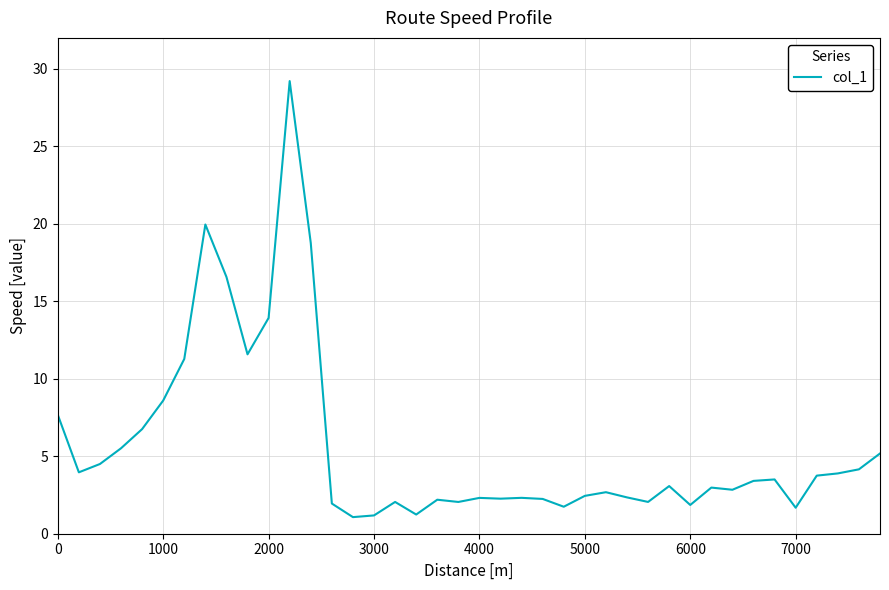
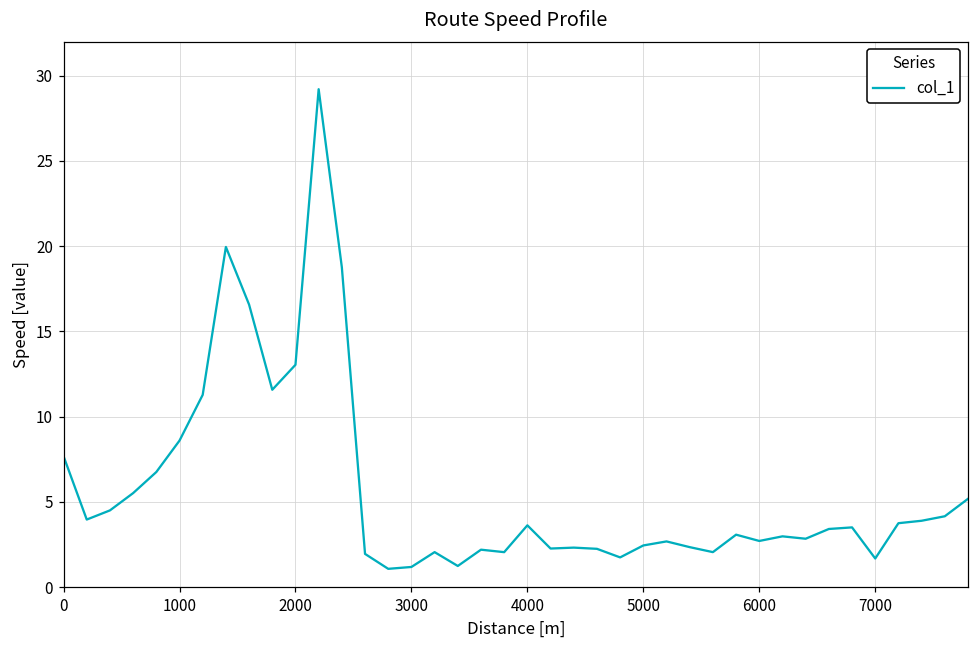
2000: 13.9 -> 13.0
4000: 2.3 -> 3.6
6000: 1.9 -> 2.7
